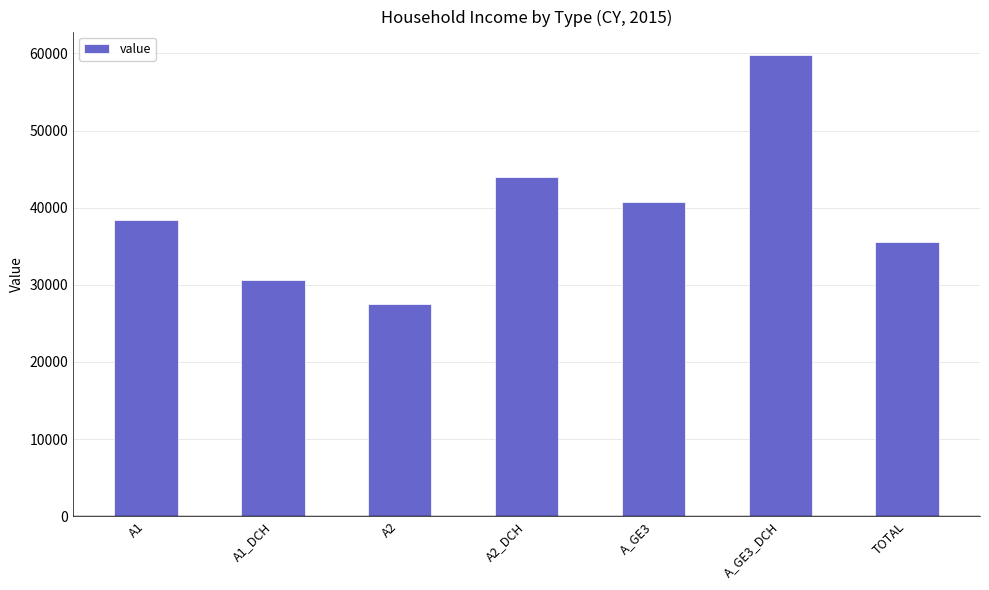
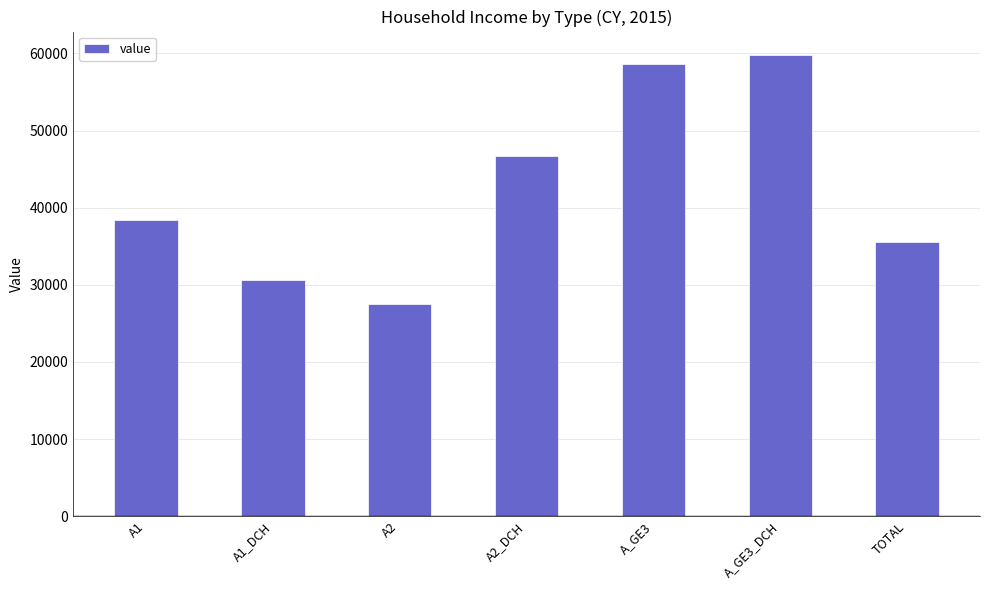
A2_DCH: 44000 -> 47000
A_GE3: 41000 -> 59000
